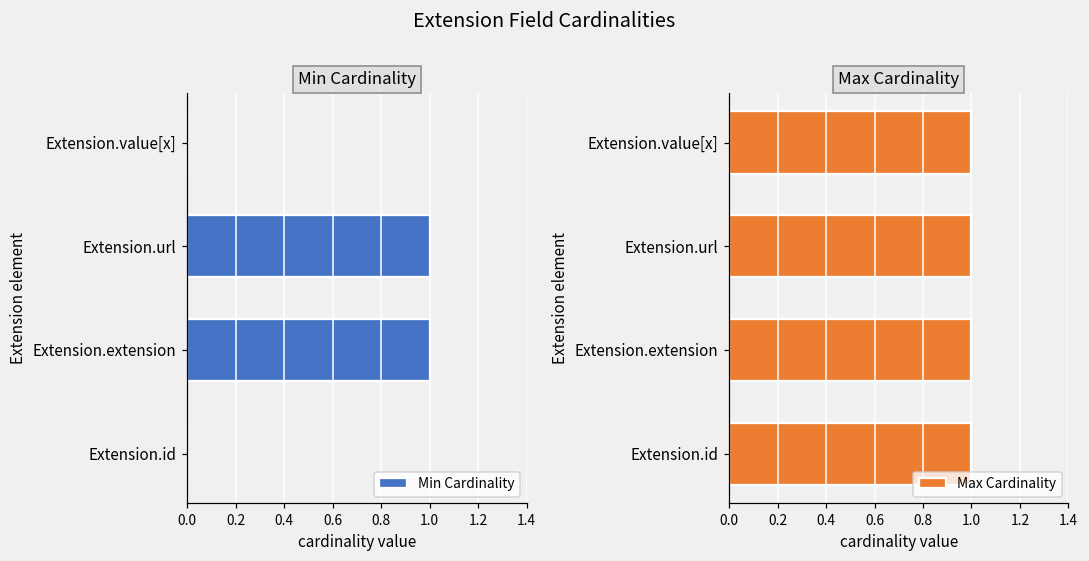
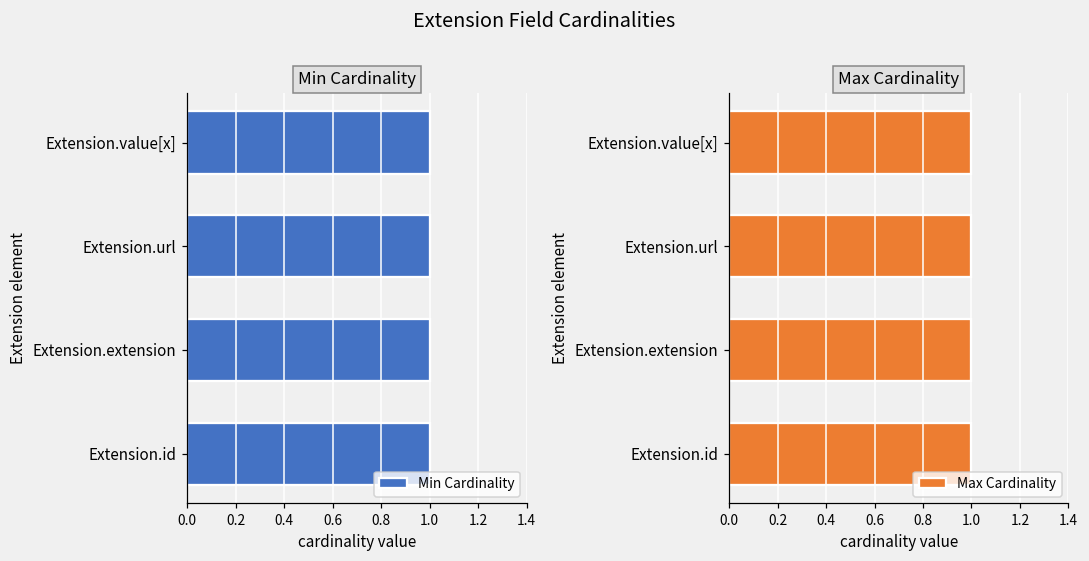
Min Cardinality, Extension.value[x]: 0 -> 1
Min Cardinality, Extension.id: 0 -> 1
